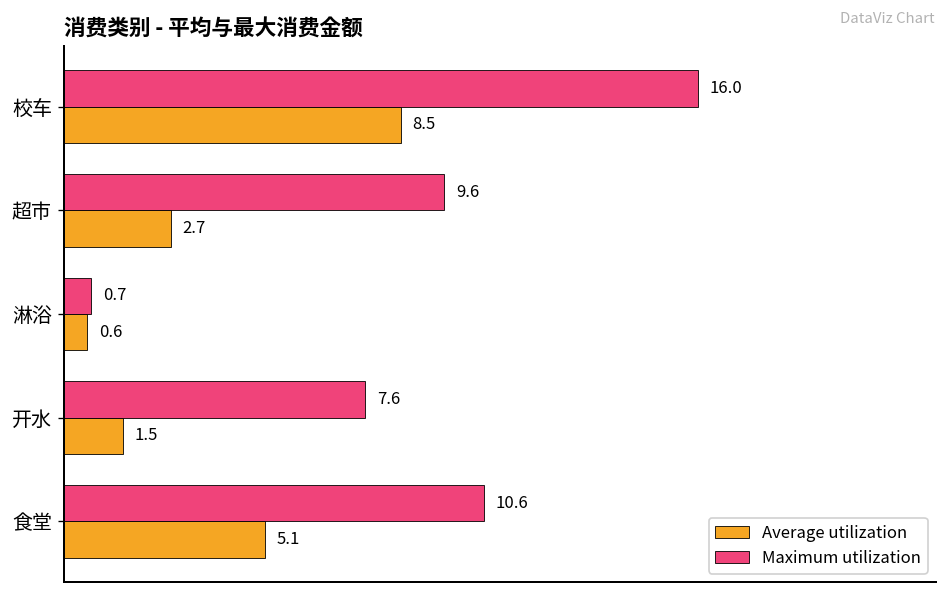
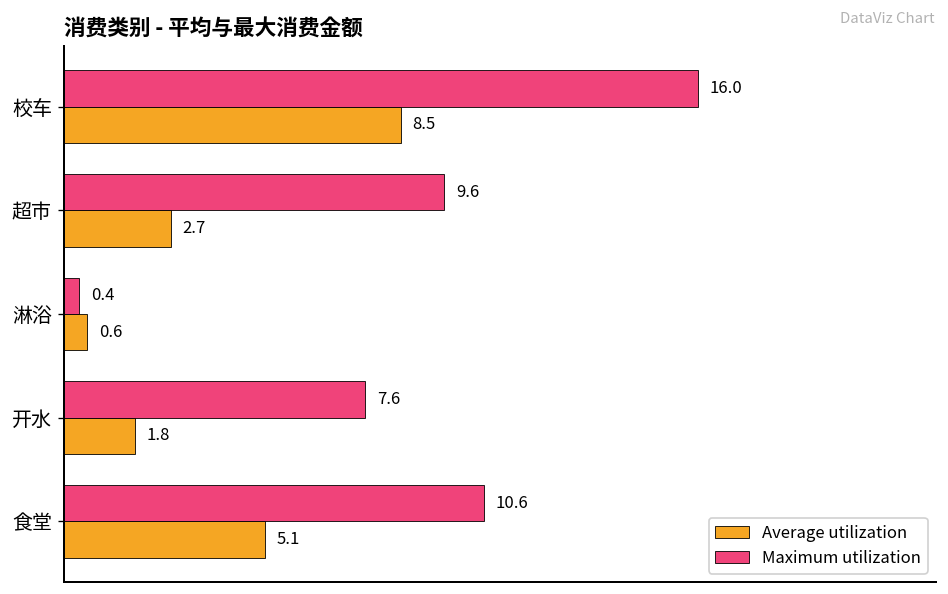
Maximum utilization, 淋浴: 0.7 -> 0.4
Average utilization, 开水: 1.5 -> 1.8
